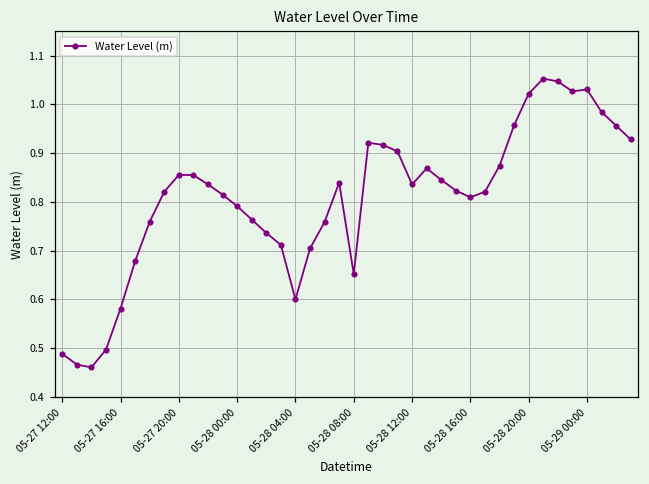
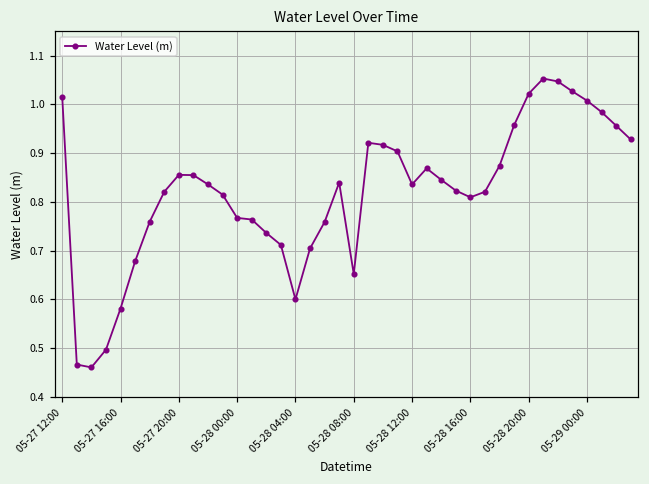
05-27 12:00: 0.49 -> 1.01
05-28 00:00: 0.79 -> 0.77
05-29 00:00: 1.03 -> 1.01
